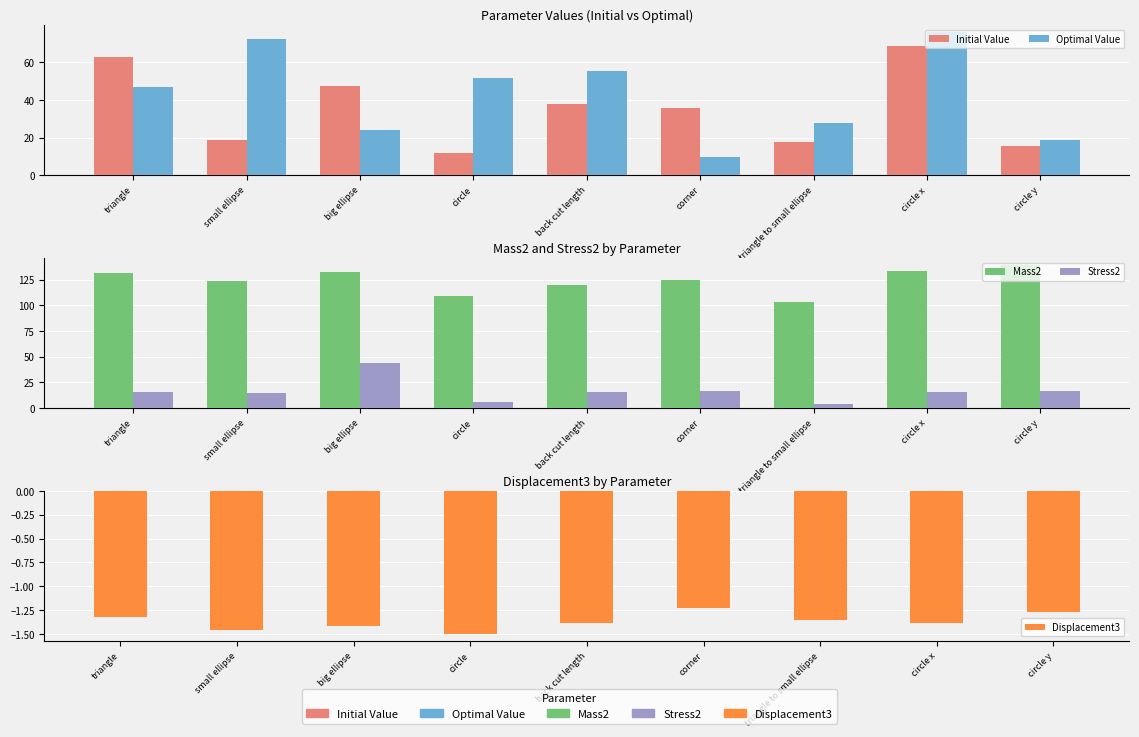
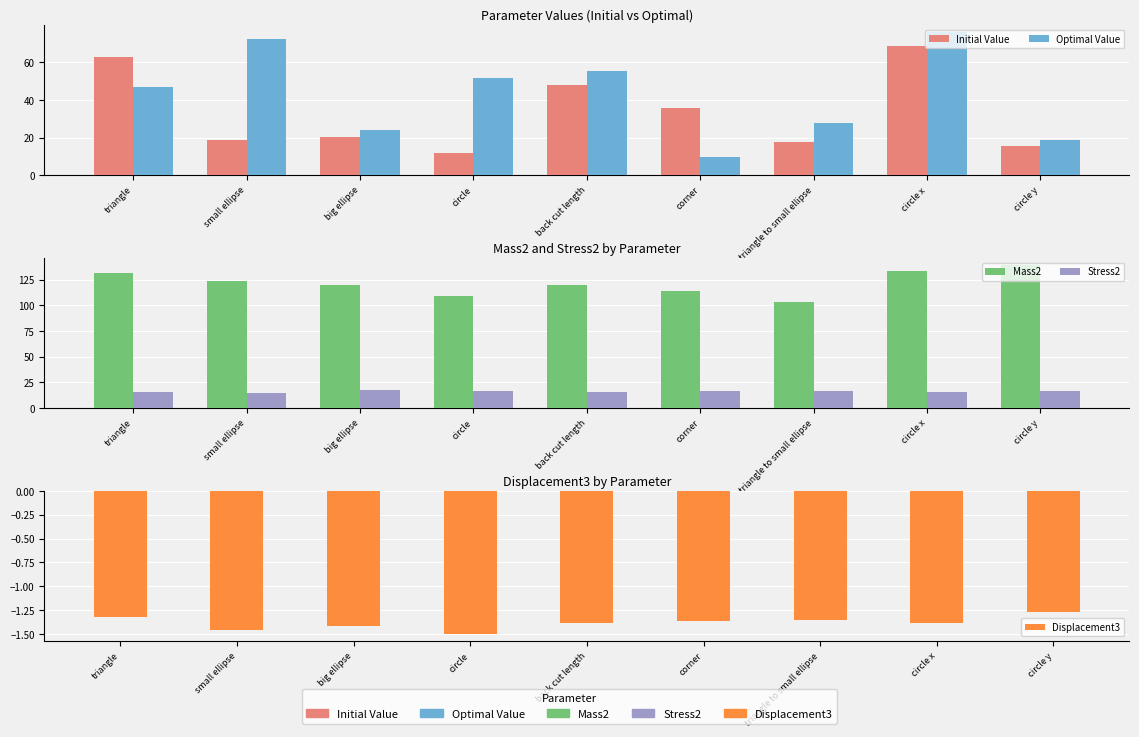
Parameter Values (Initial vs Optimal), Initial Value, big ellipse: 47 -> 21
Parameter Values (Initial vs Optimal), Initial Value, back cut length: 38 -> 48
Mass2 and Stress2 by Parameter, Mass2, big ellipse: 133 -> 120
Mass2 and Stress2 by Parameter, Stress2, big ellipse: 44 -> 18
Mass2 and Stress2 by Parameter, Stress2, circle: 6 -> 17
Mass2 and Stress2 by Parameter, Mass2, corner: 125 -> 114
Mass2 and Stress2 by Parameter, Stress2, triangle to small ellipse: 4 -> 17
Displacement3 by Parameter, corner: -1.2 -> -1.4
